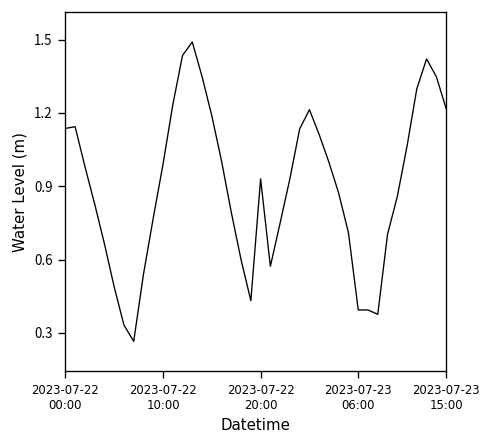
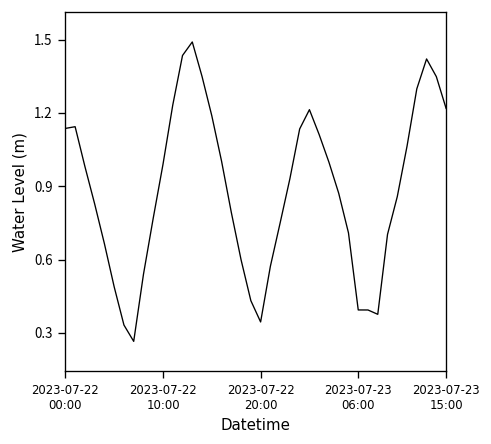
2023-07-22 20:00: 0.93 -> 0.35
